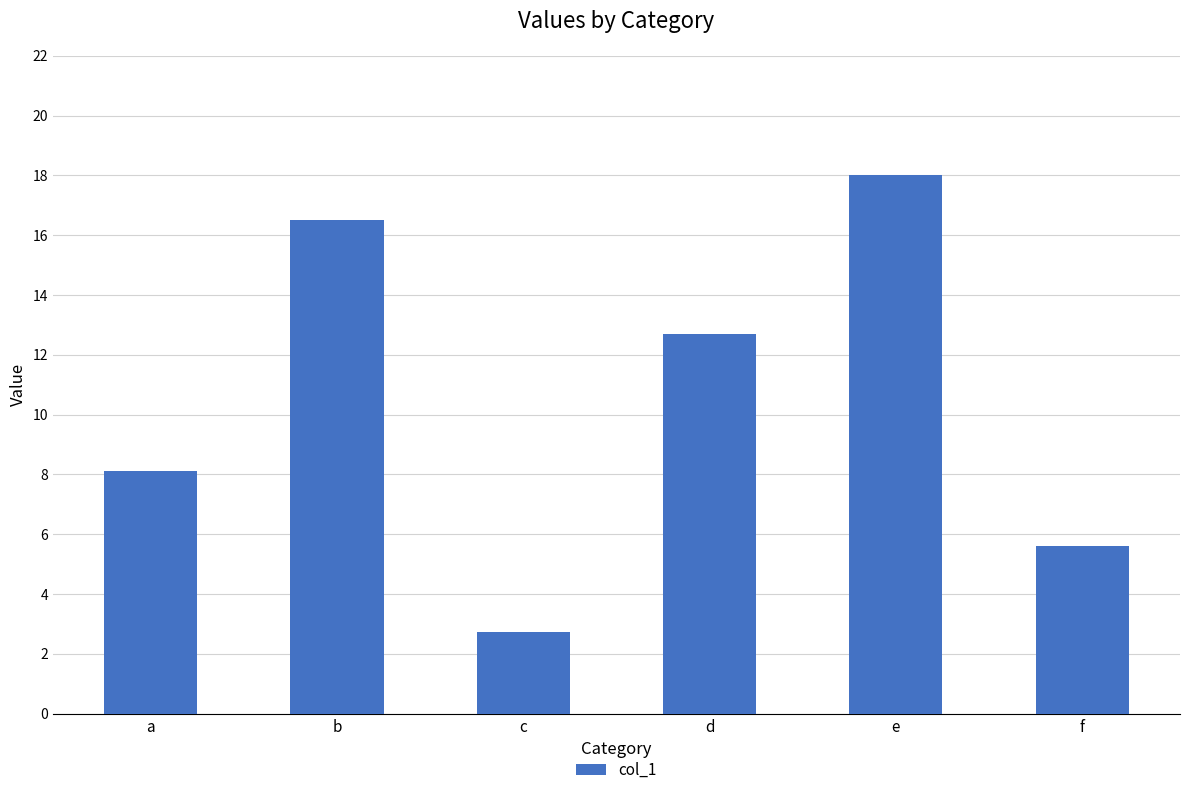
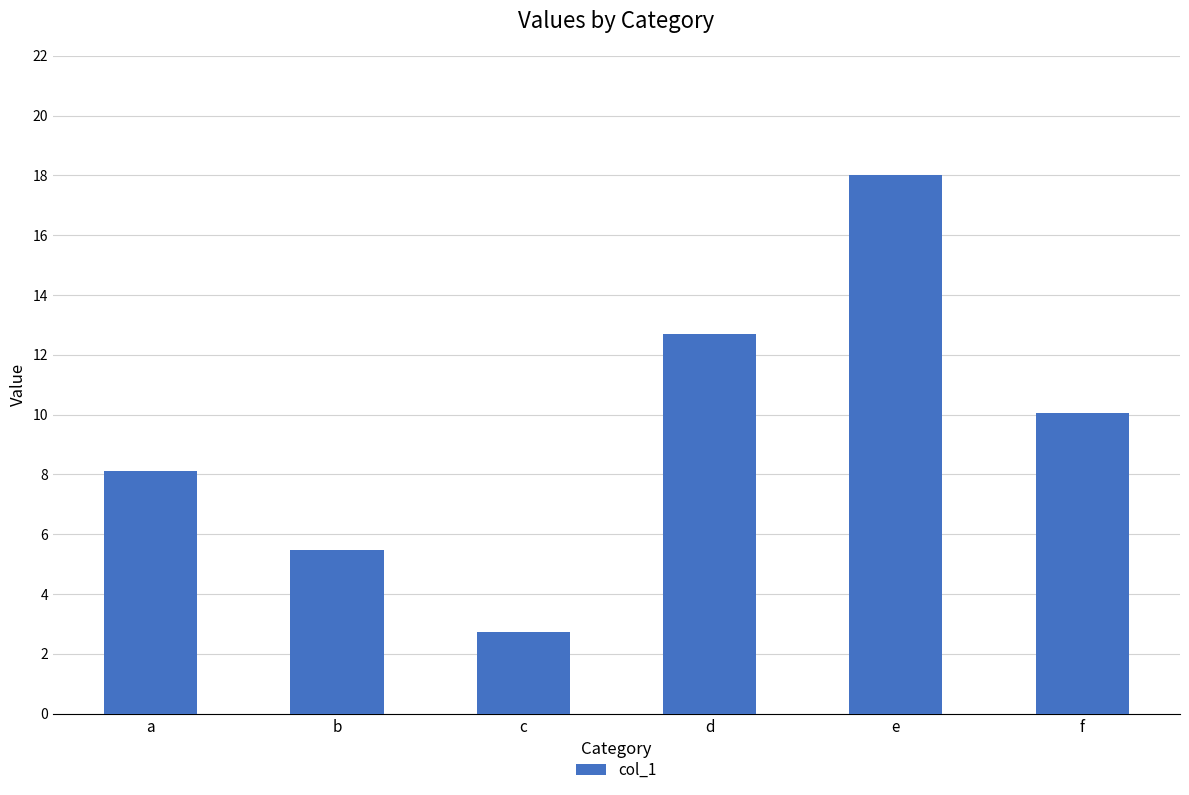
b: 16.5 -> 5.5
f: 5.6 -> 10.1
